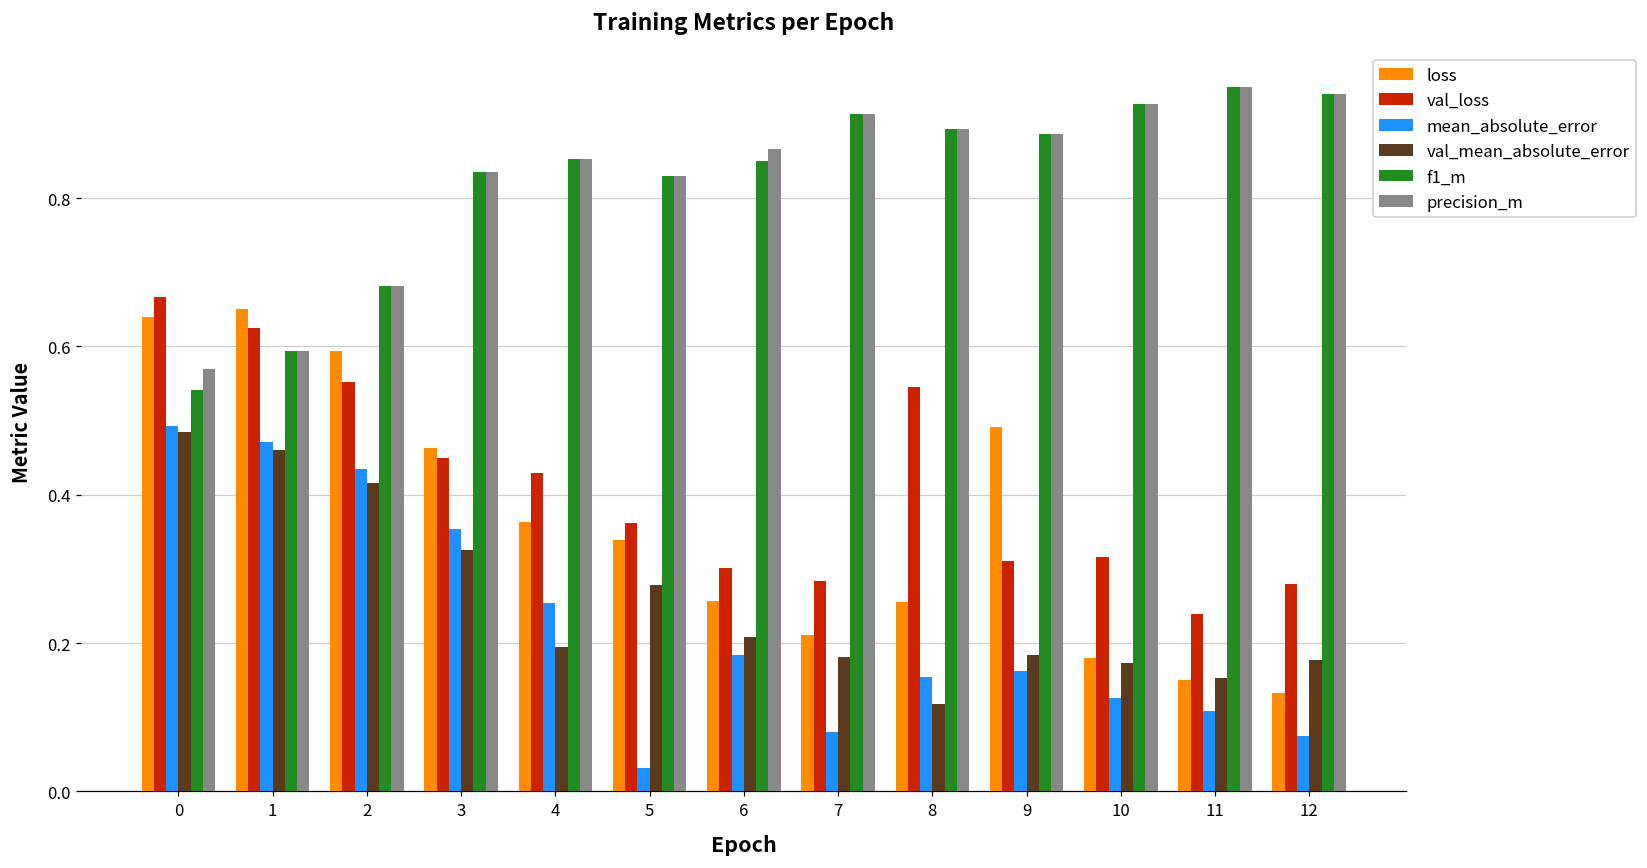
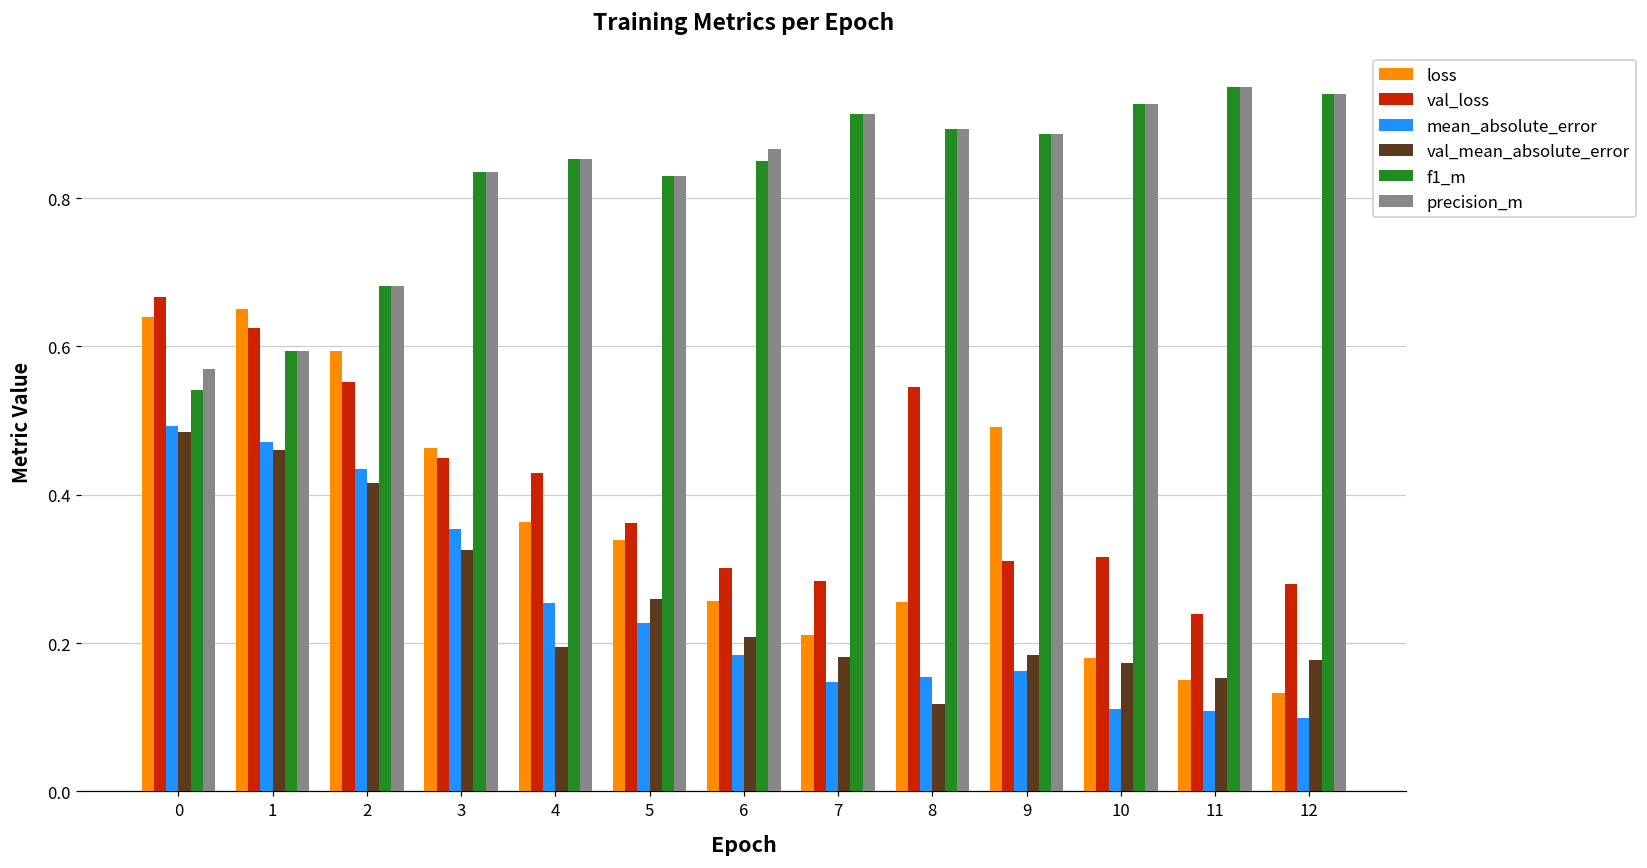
mean_absolute_error, 5: 0.03 -> 0.23
val_mean_absolute_error, 5: 0.28 -> 0.26
mean_absolute_error, 7: 0.08 -> 0.15
mean_absolute_error, 10: 0.13 -> 0.11
mean_absolute_error, 12: 0.08 -> 0.10
